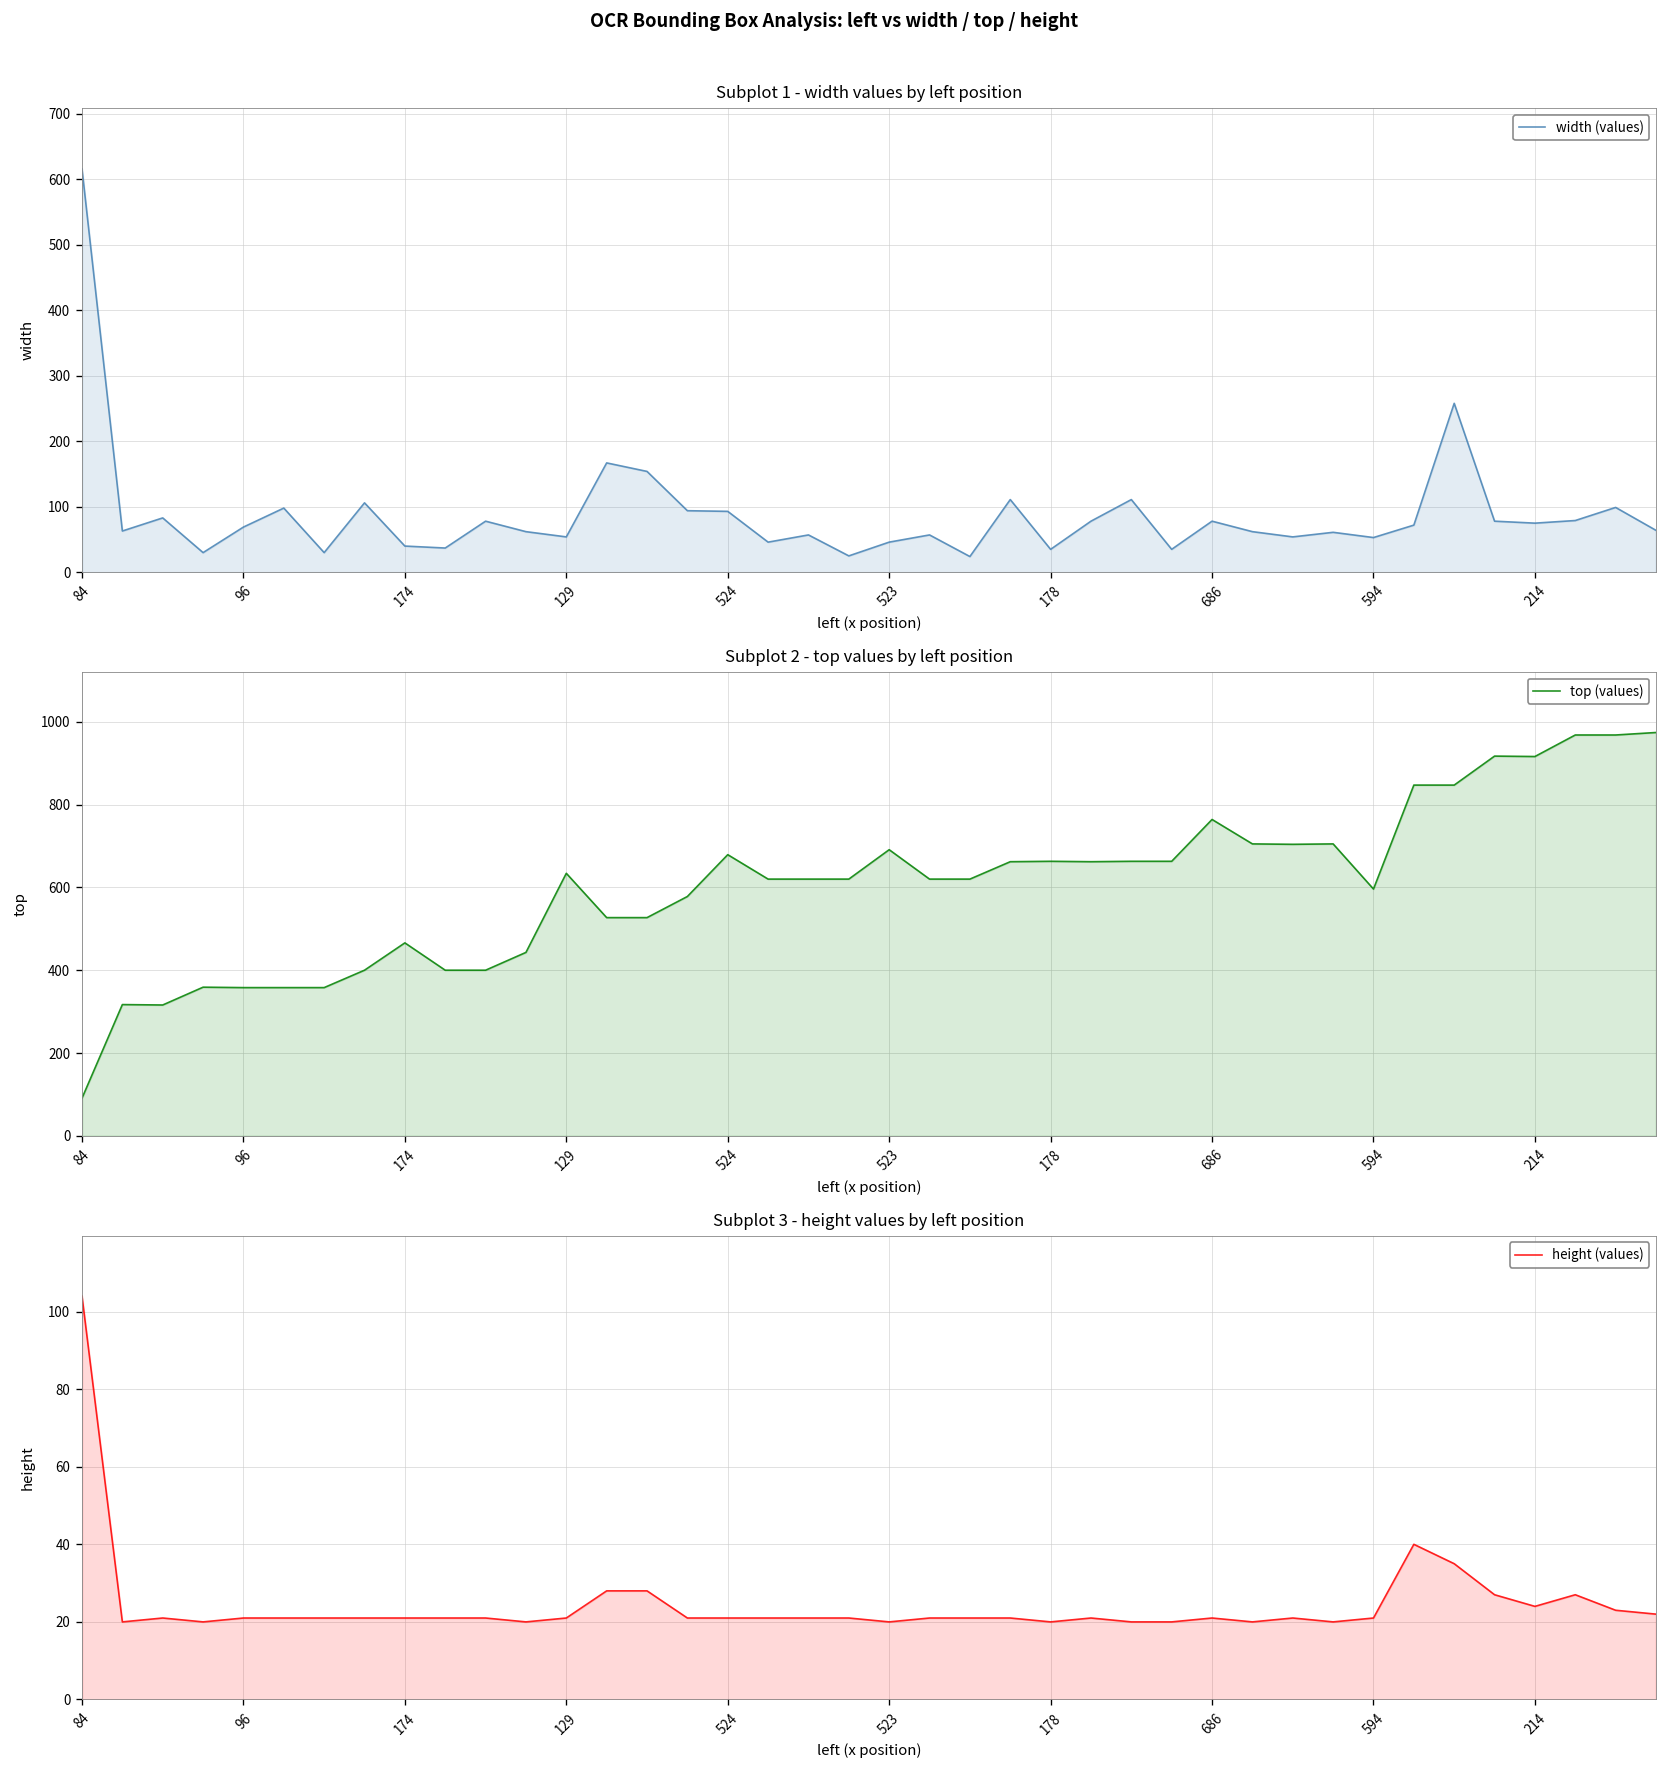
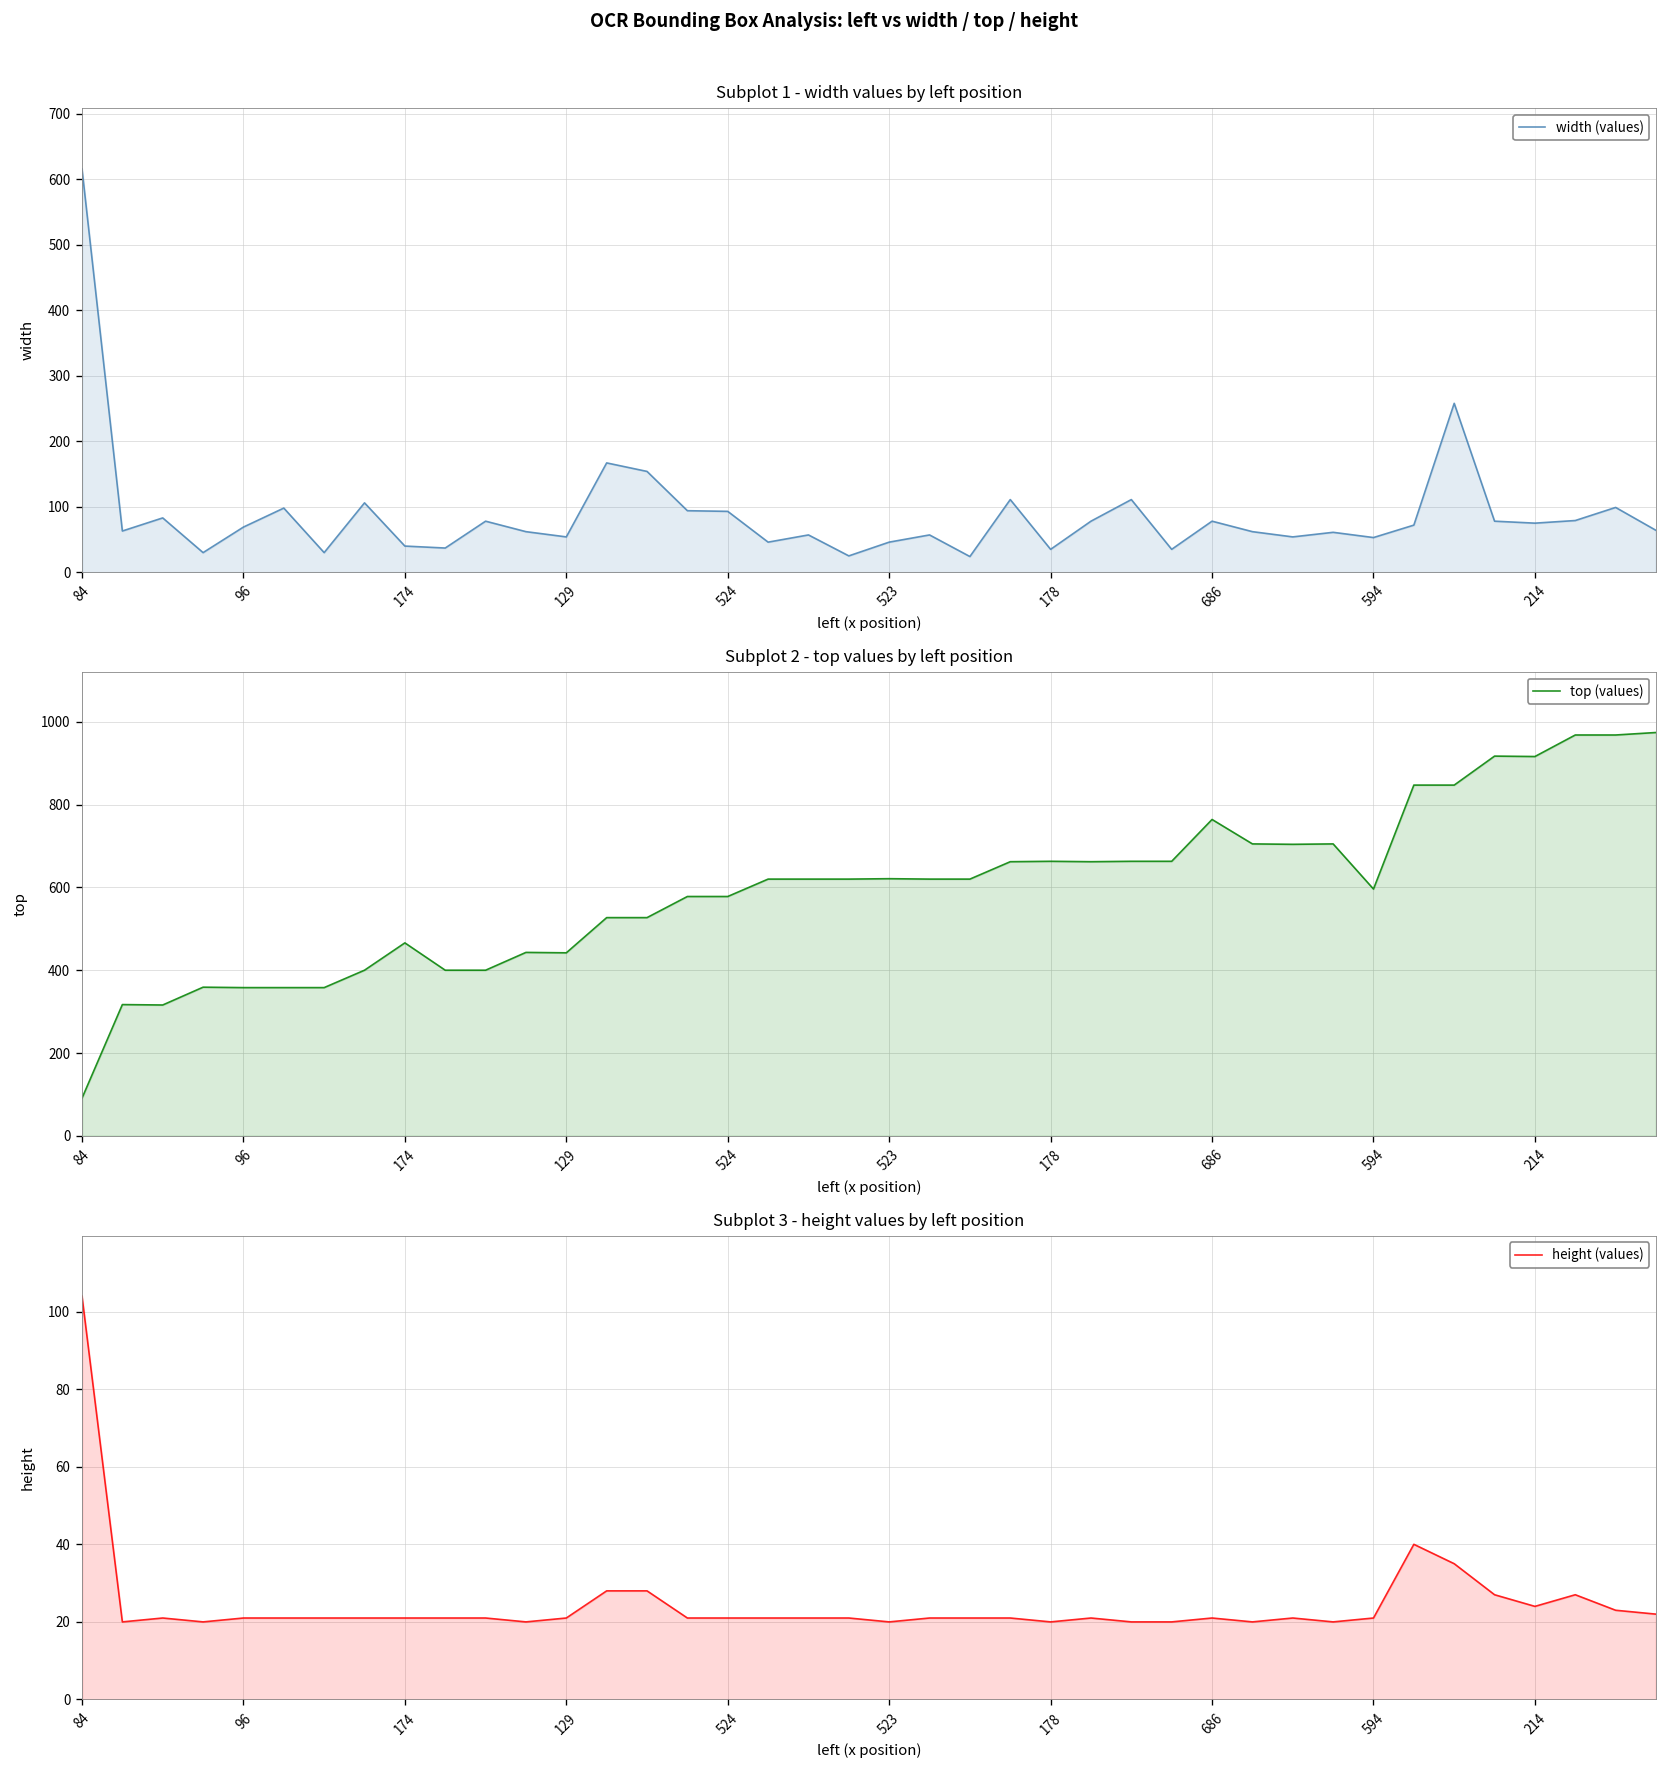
Subplot 2 - top values by left position, 129: 630 -> 440
Subplot 2 - top values by left position, 524: 680 -> 580
Subplot 2 - top values by left position, 523: 690 -> 620
